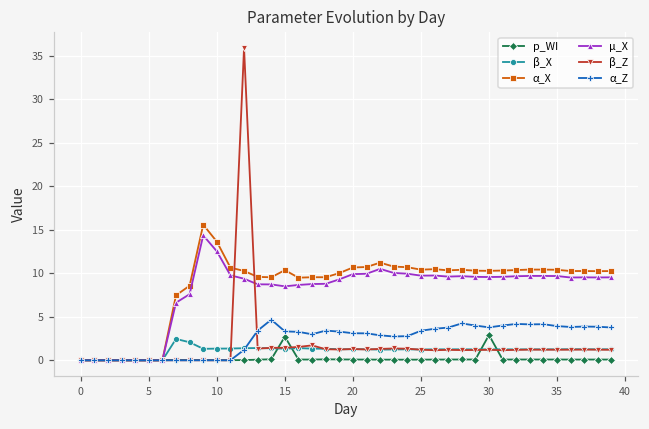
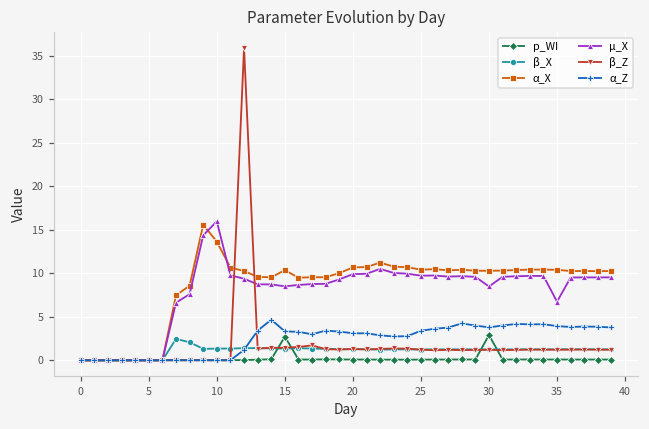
µ_X, 10: 13 -> 16
µ_X, 30: 10 -> 8
µ_X, 35: 10 -> 7
